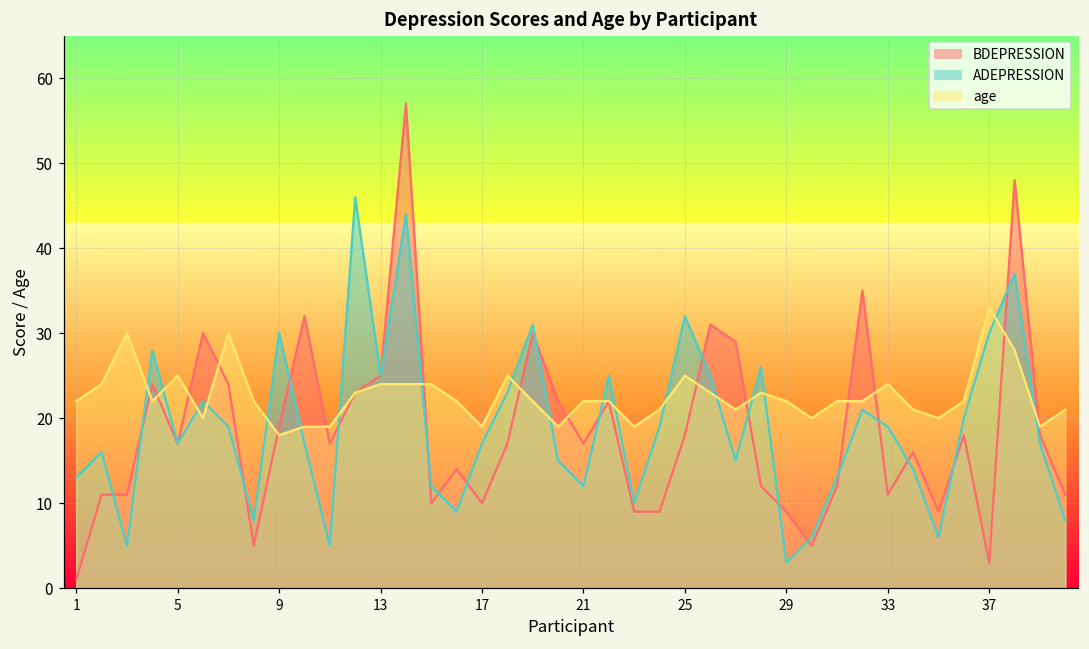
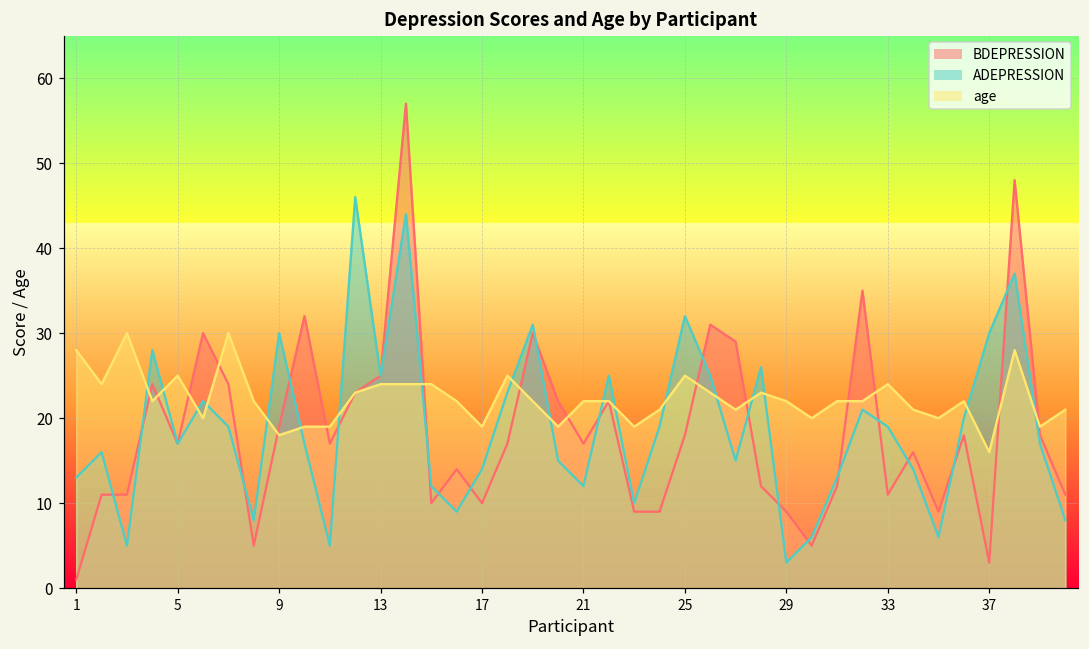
age, 1: 22 -> 28
ADEPRESSION, 17: 17 -> 14
age, 37: 33 -> 16
